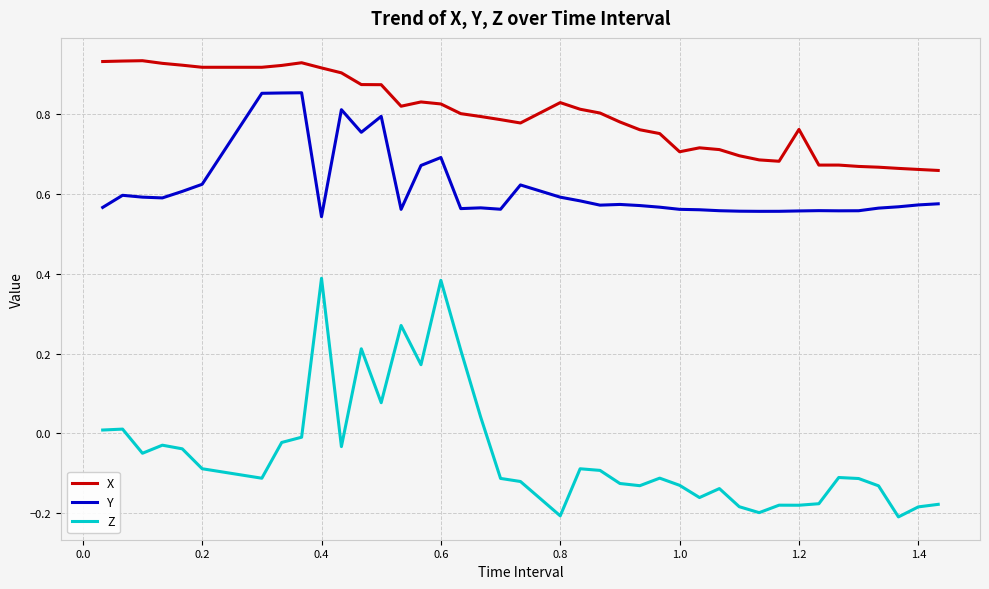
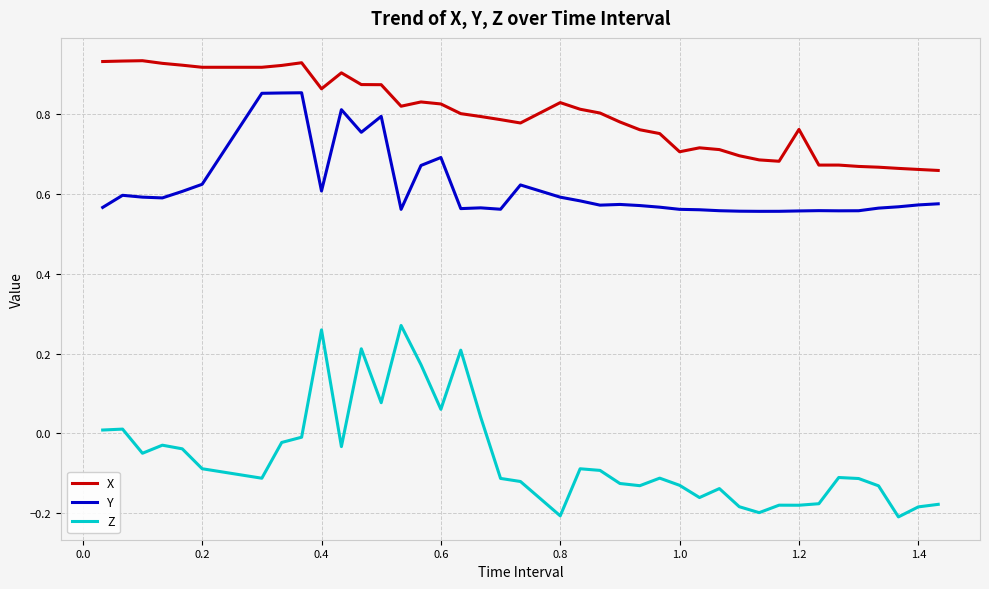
X, 0.4: 0.91 -> 0.86
Y, 0.4: 0.54 -> 0.61
Z, 0.4: 0.39 -> 0.26
Z, 0.6: 0.38 -> 0.06
